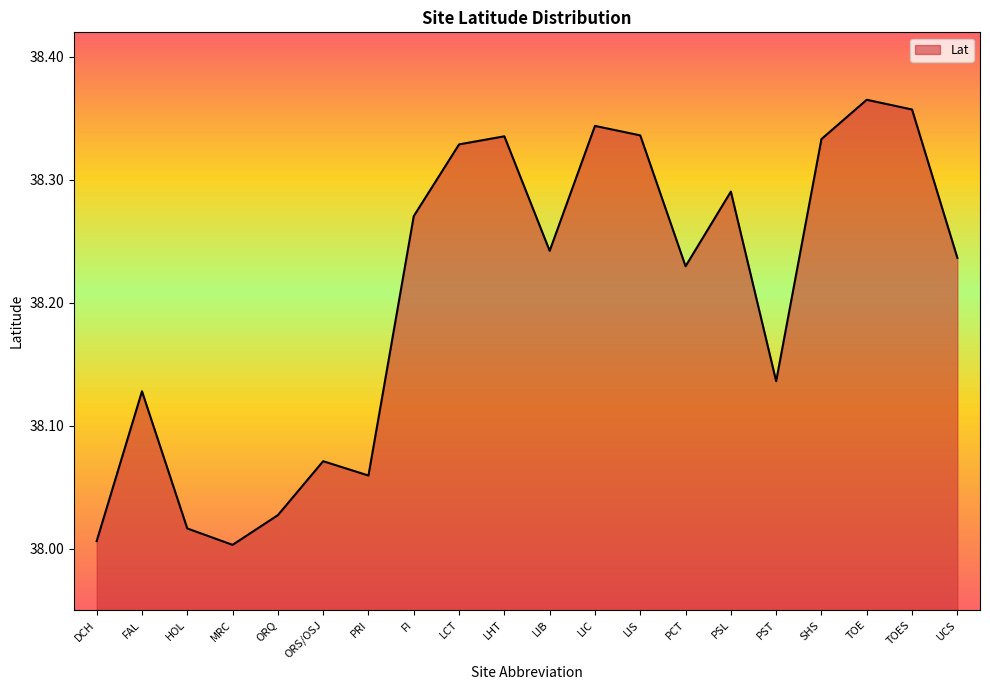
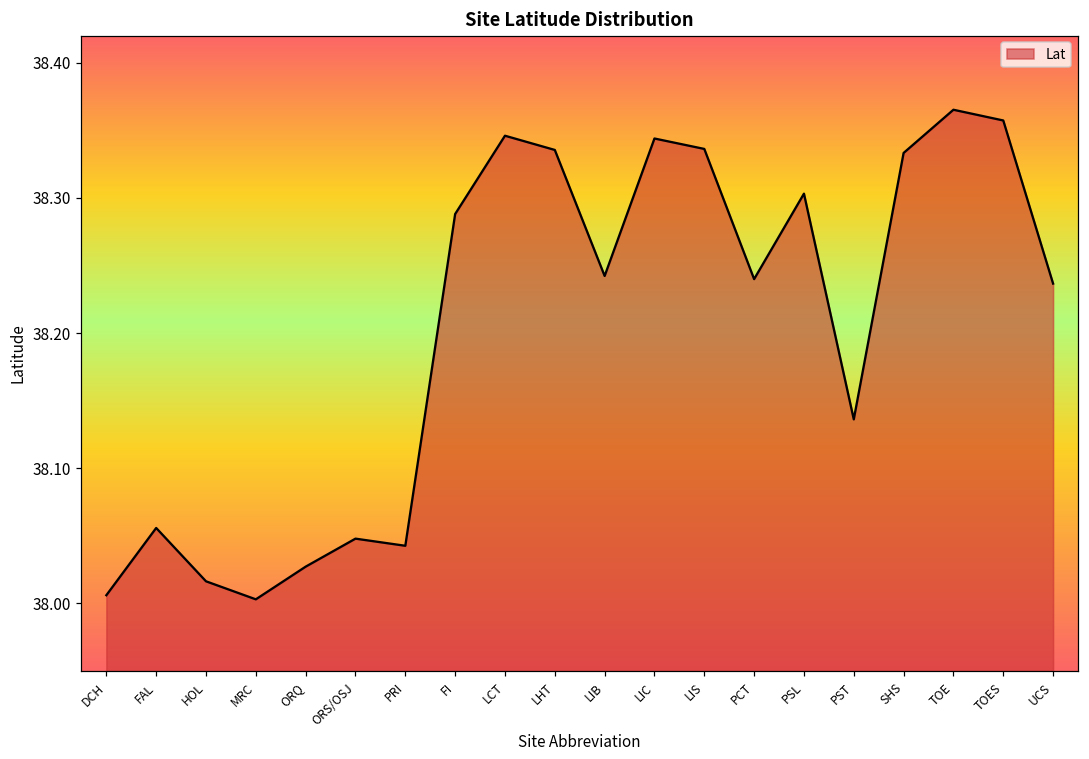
FAL: 38.128 -> 38.056
ORS/OSJ: 38.071 -> 38.048
PRI: 38.059 -> 38.043
FI: 38.271 -> 38.288
LCT: 38.329 -> 38.346
PCT: 38.230 -> 38.240
PSL: 38.290 -> 38.303
